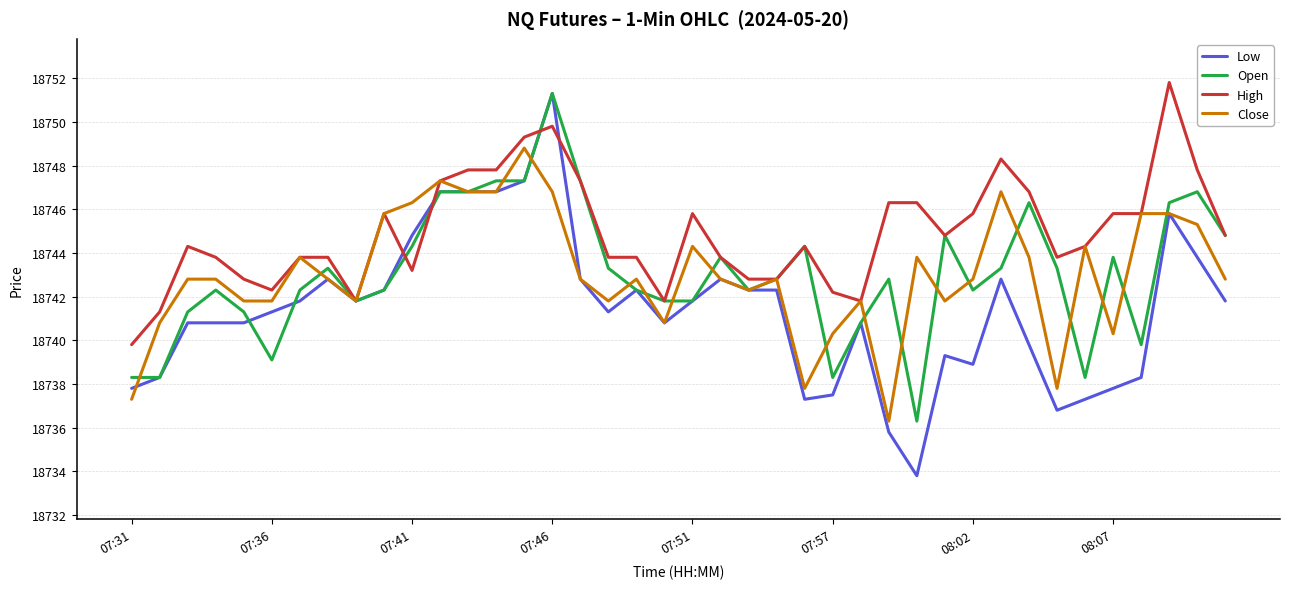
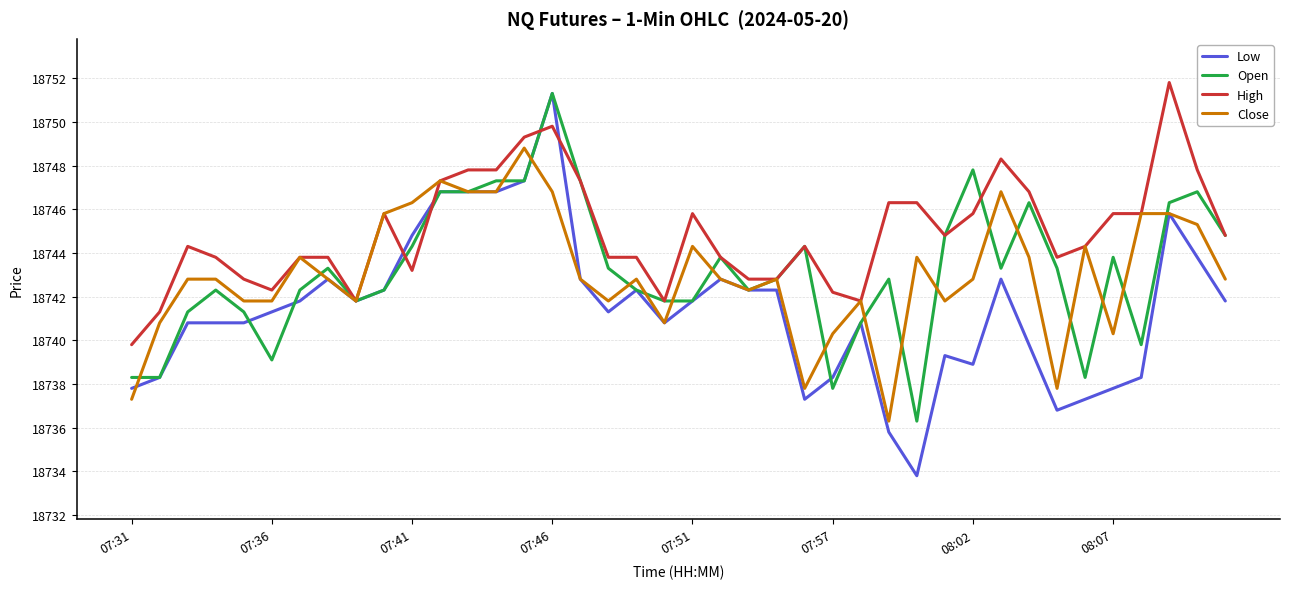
Low, 07:57: 18737.5 -> 18738.3
Open, 07:57: 18738.3 -> 18737.8
Open, 08:02: 18742.3 -> 18747.8
